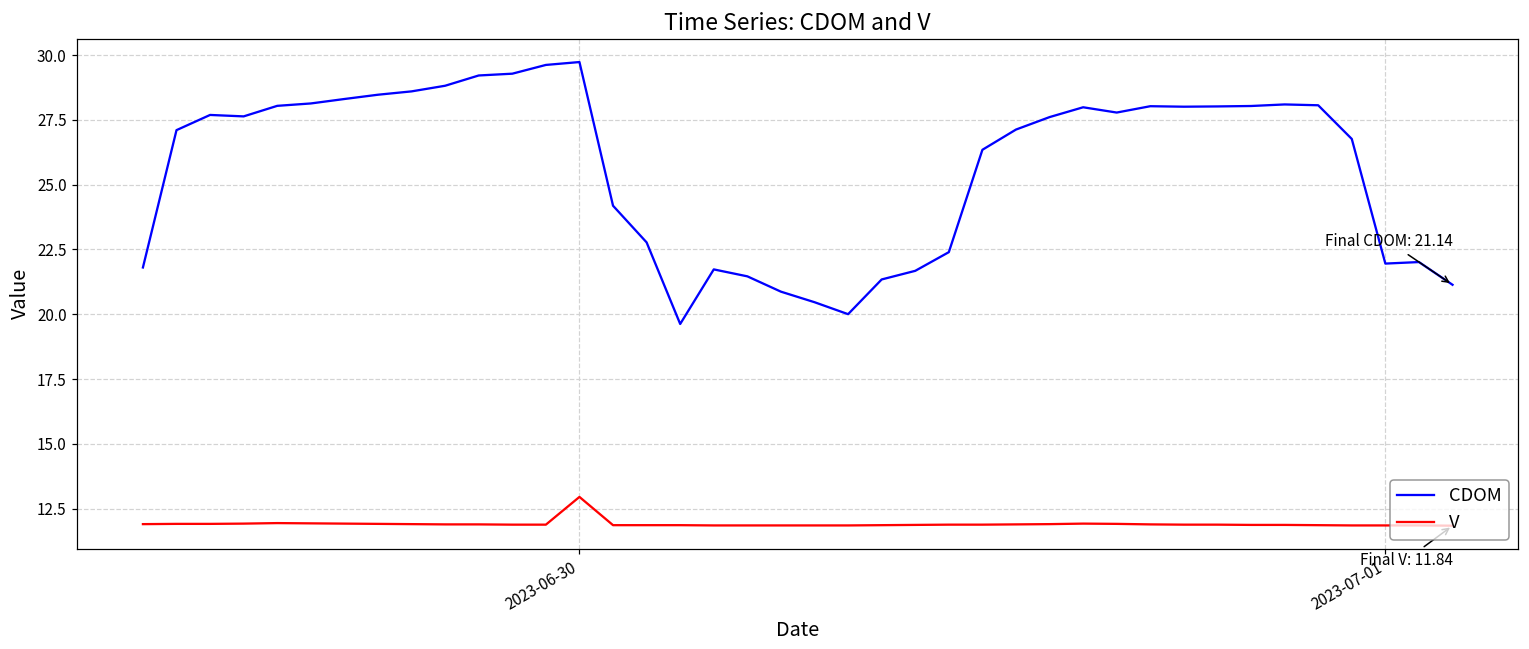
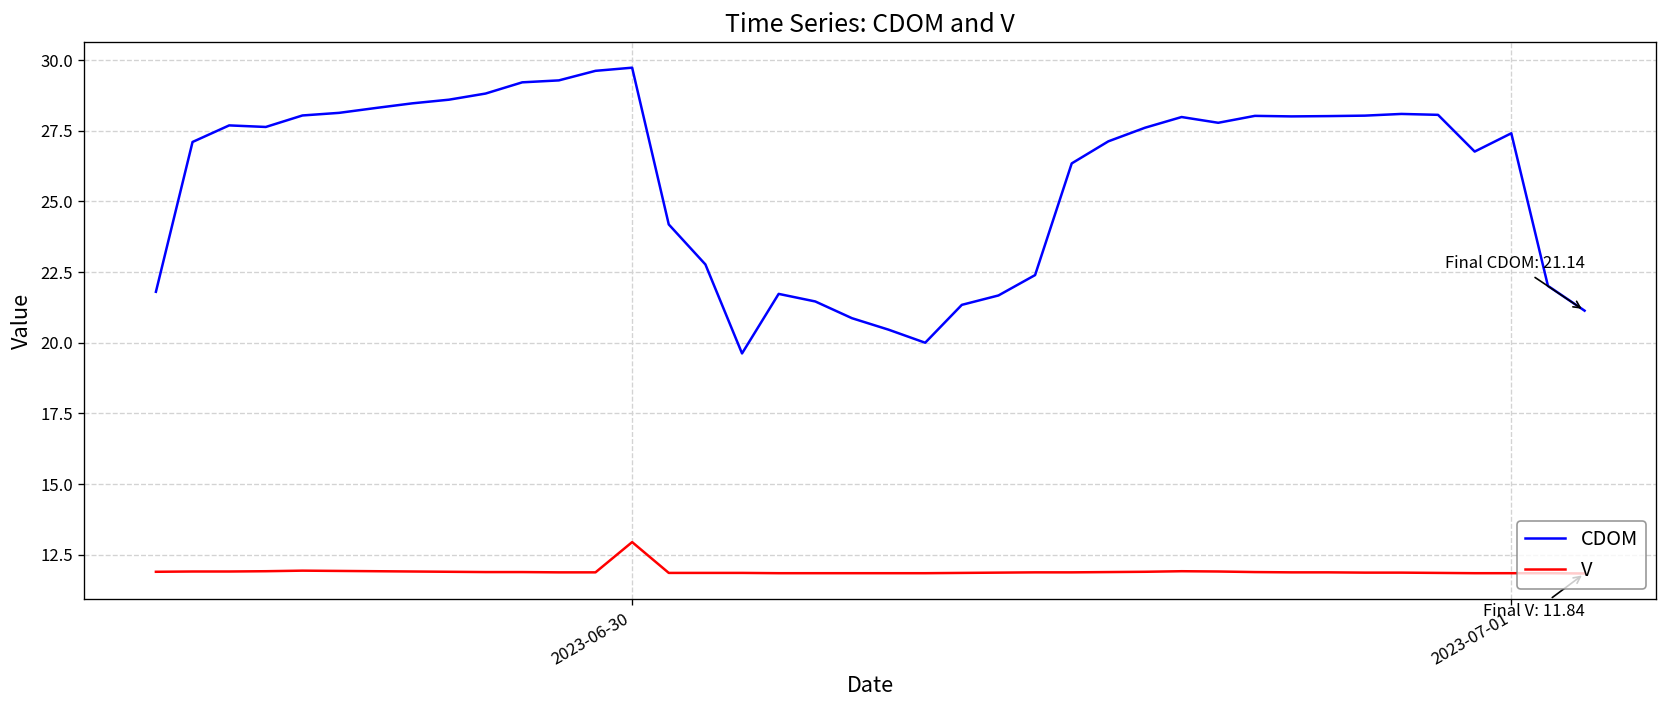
CDOM, 2023-07-01: 22.0 -> 27.4
